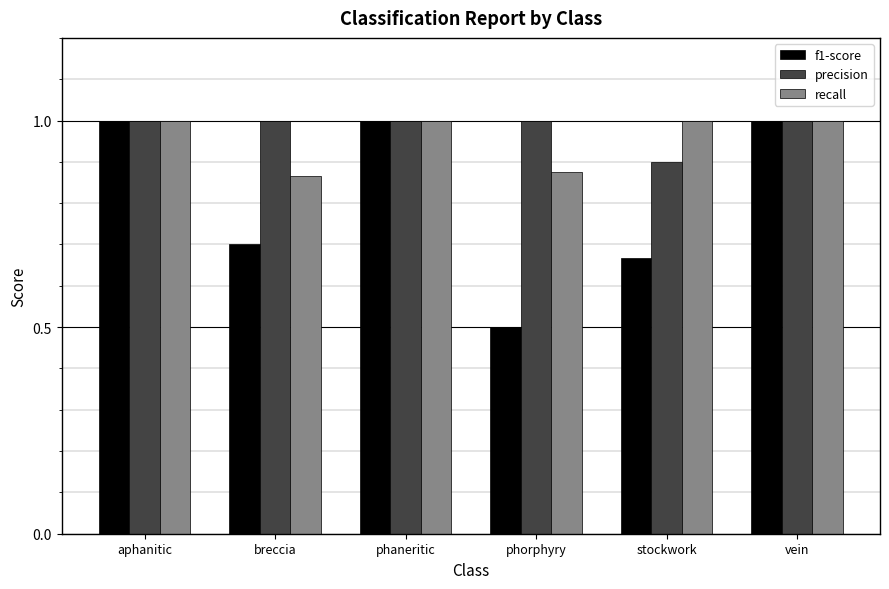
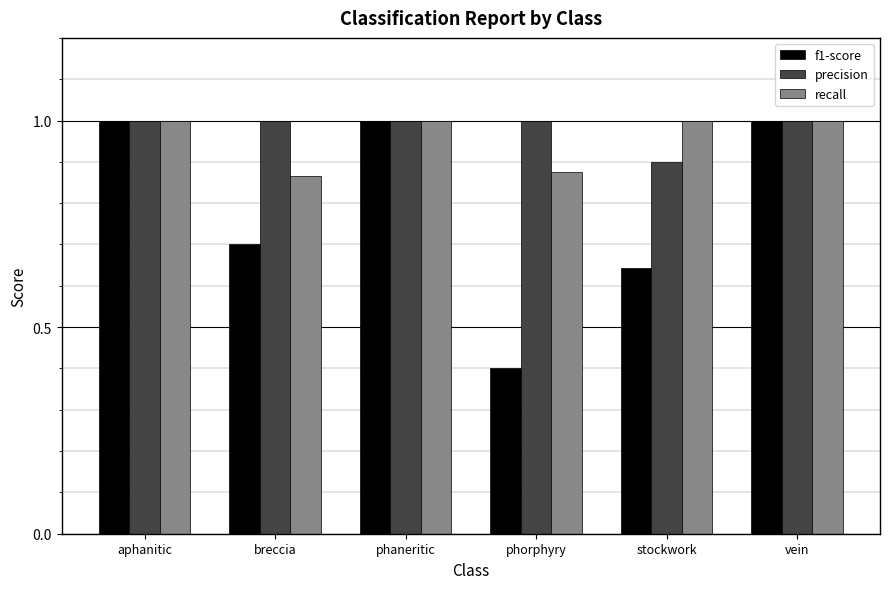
f1-score, phorphyry: 0.5 -> 0.4
f1-score, stockwork: 0.67 -> 0.64
